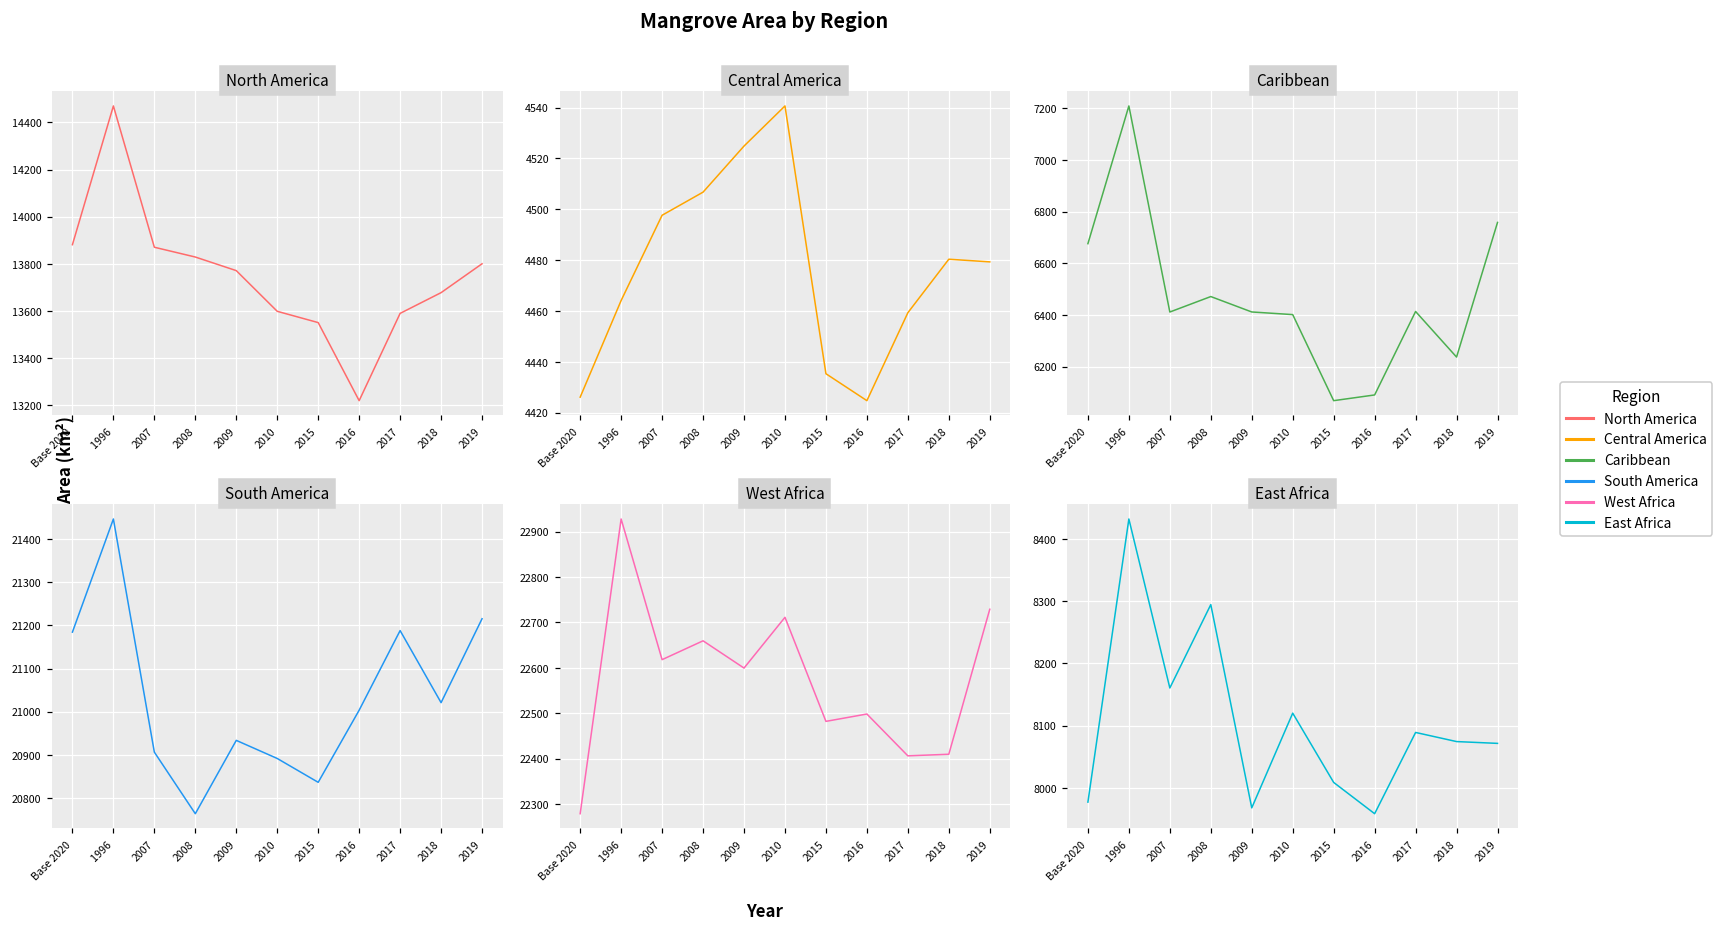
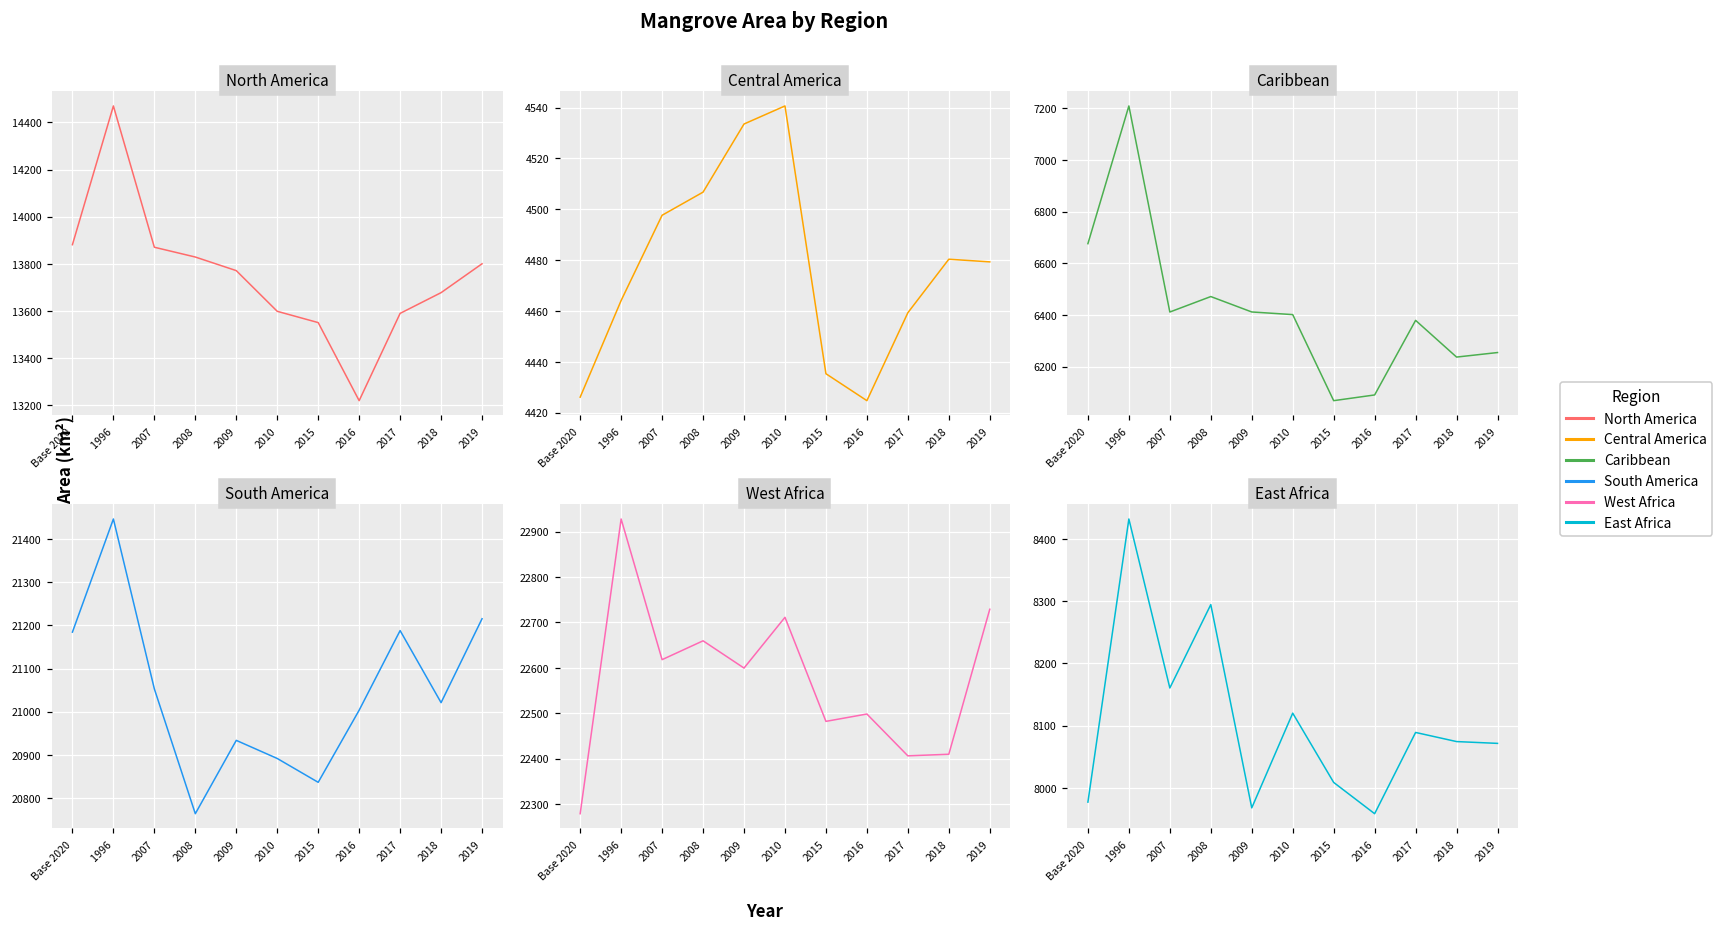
Central America, 2009: 4525 -> 4534
Caribbean, 2017: 6410 -> 6380
Caribbean, 2019: 6760 -> 6250
South America, 2007: 20910 -> 21050
